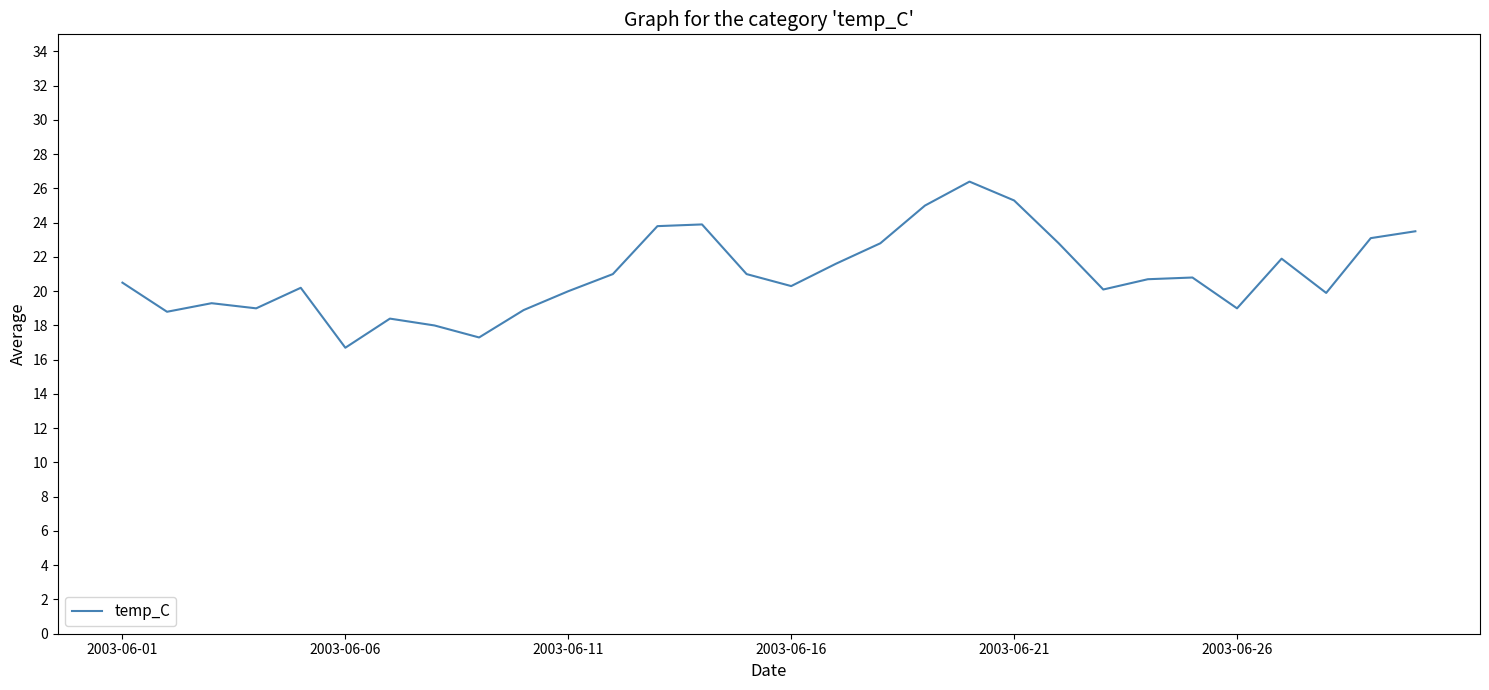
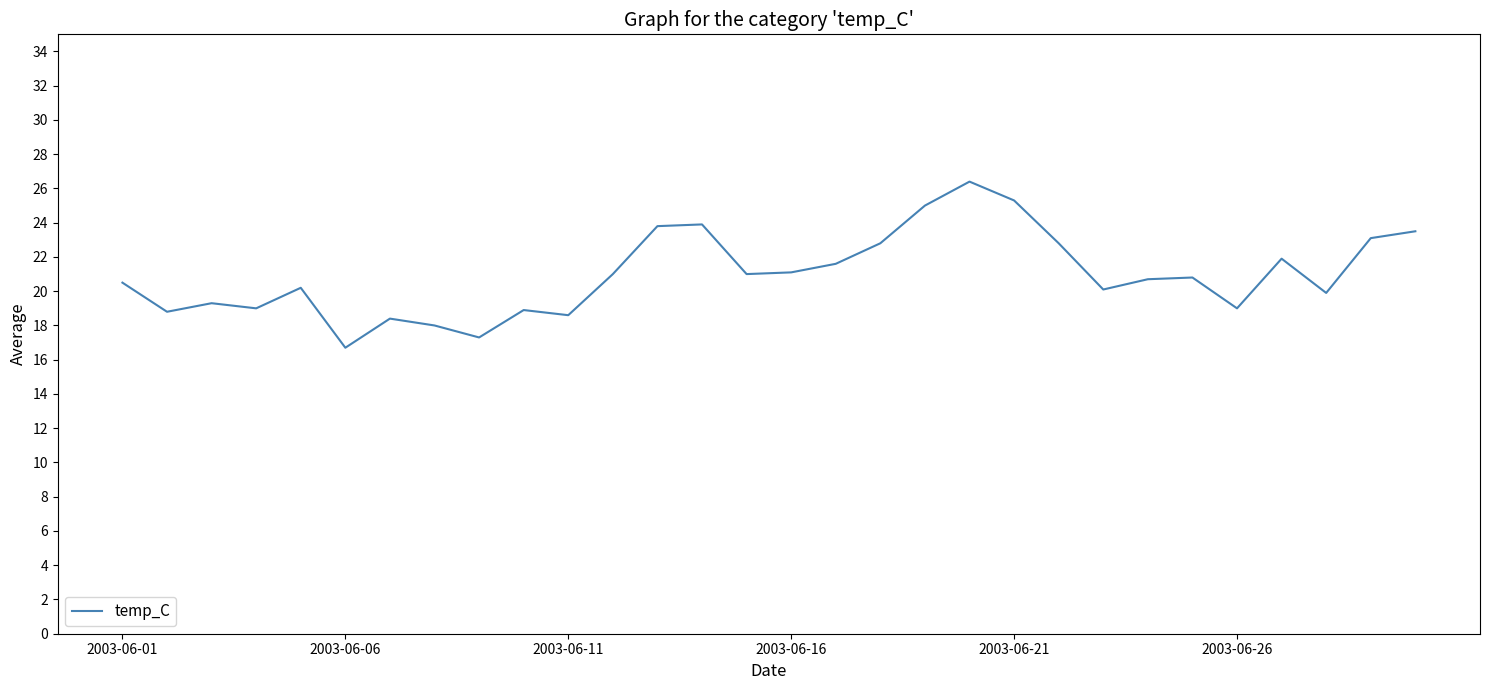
2003-06-11: 20.0 -> 18.6
2003-06-16: 20.3 -> 21.1
